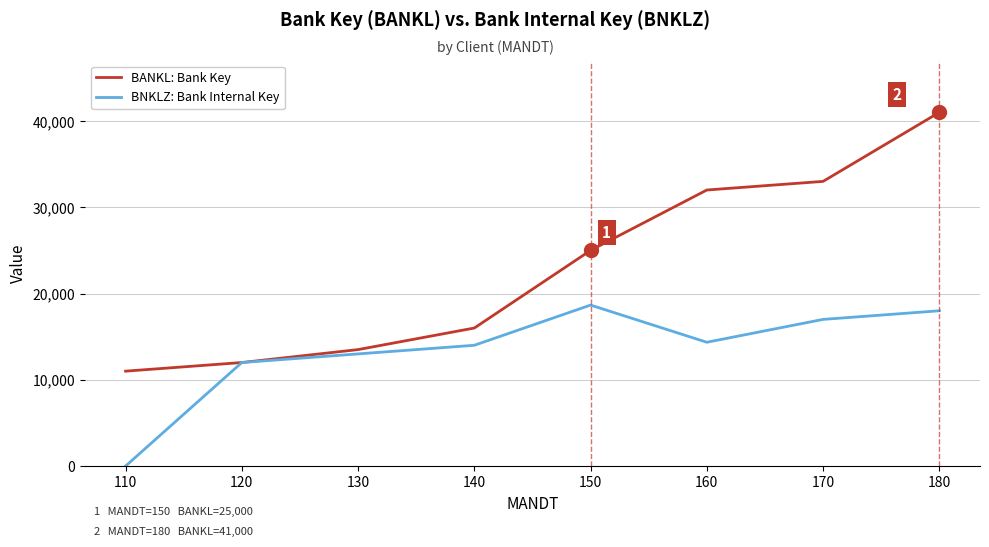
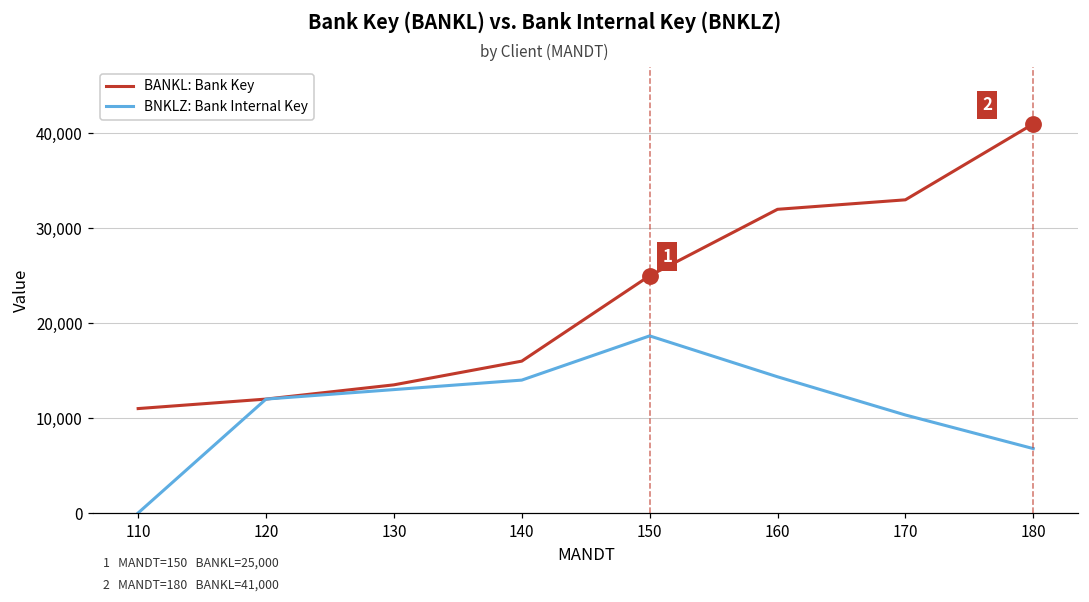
BNKLZ: Bank Internal Key, 170: 17,000 -> 10,000
BNKLZ: Bank Internal Key, 180: 18,000 -> 7,000
